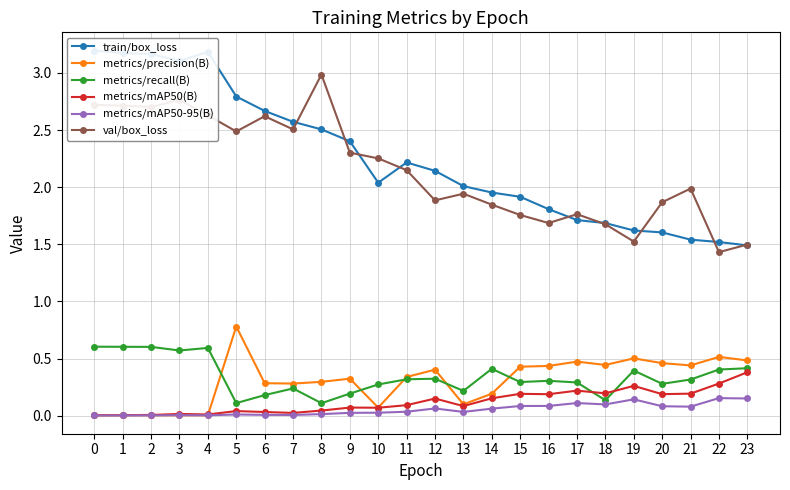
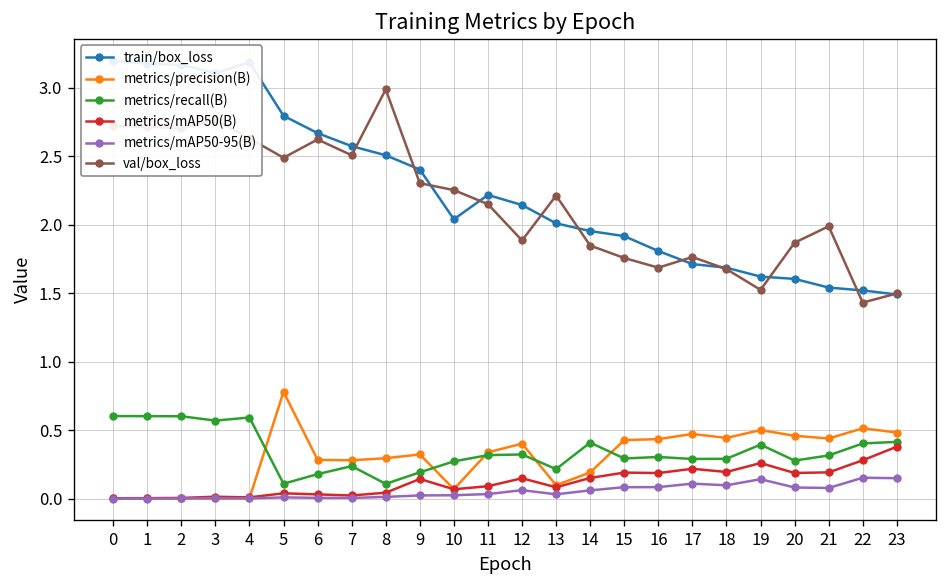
metrics/mAP50(B), 9: 0.07 -> 0.14
val/box_loss, 13: 1.94 -> 2.21
metrics/recall(B), 18: 0.14 -> 0.29
